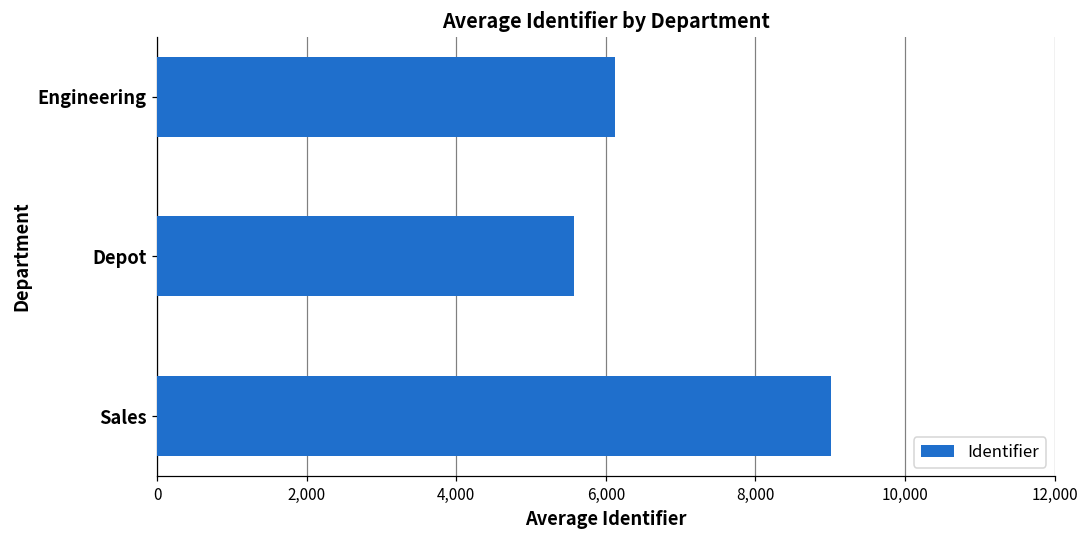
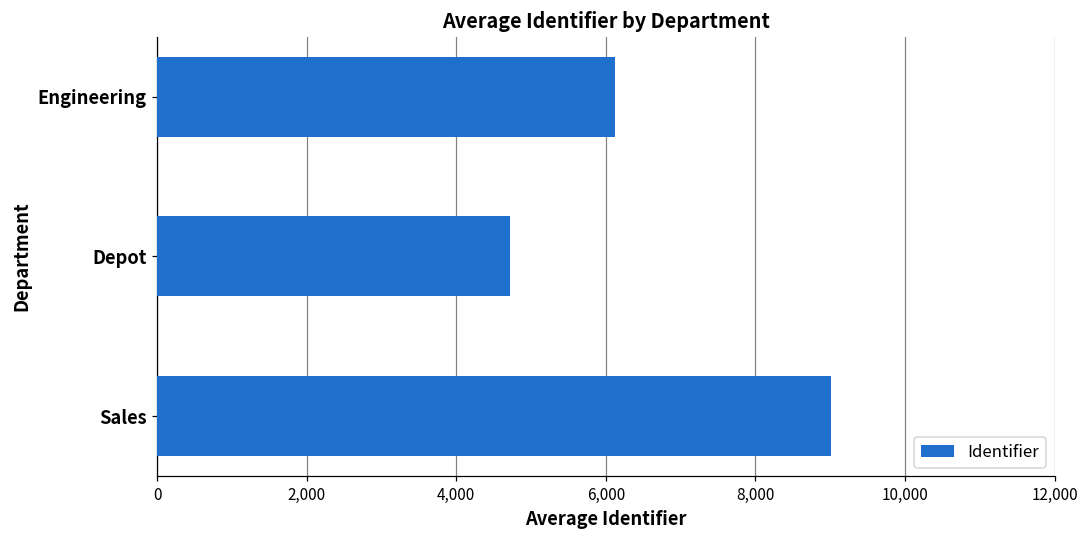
Depot: 5,600 -> 4,700
